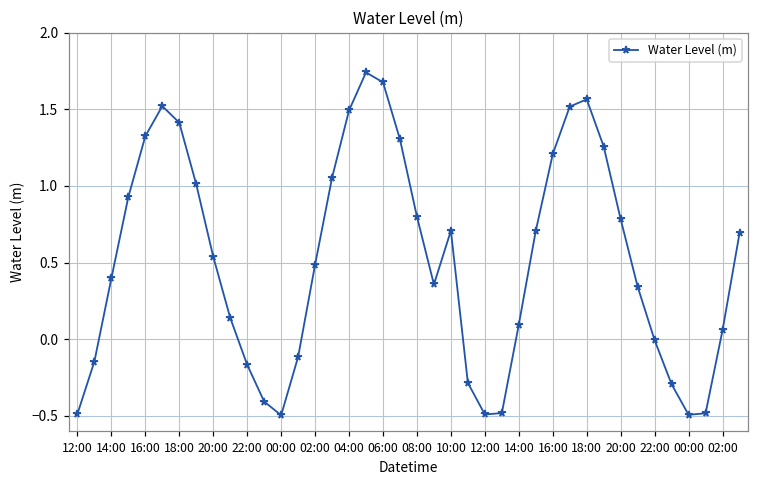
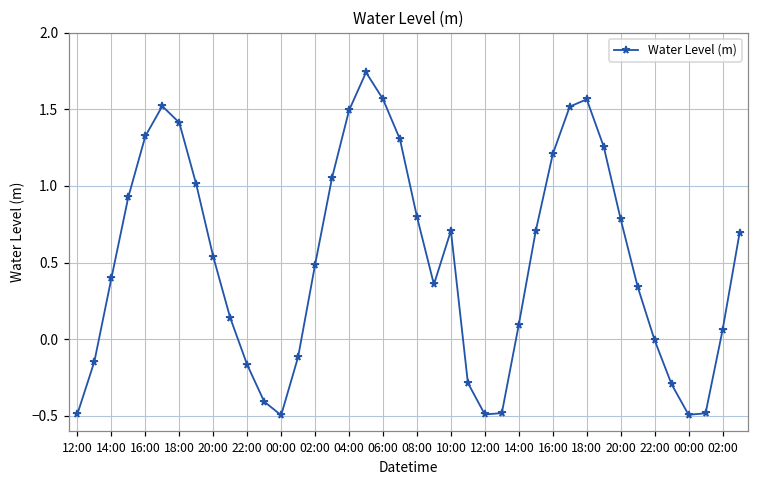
06:00: 1.68 -> 1.57
